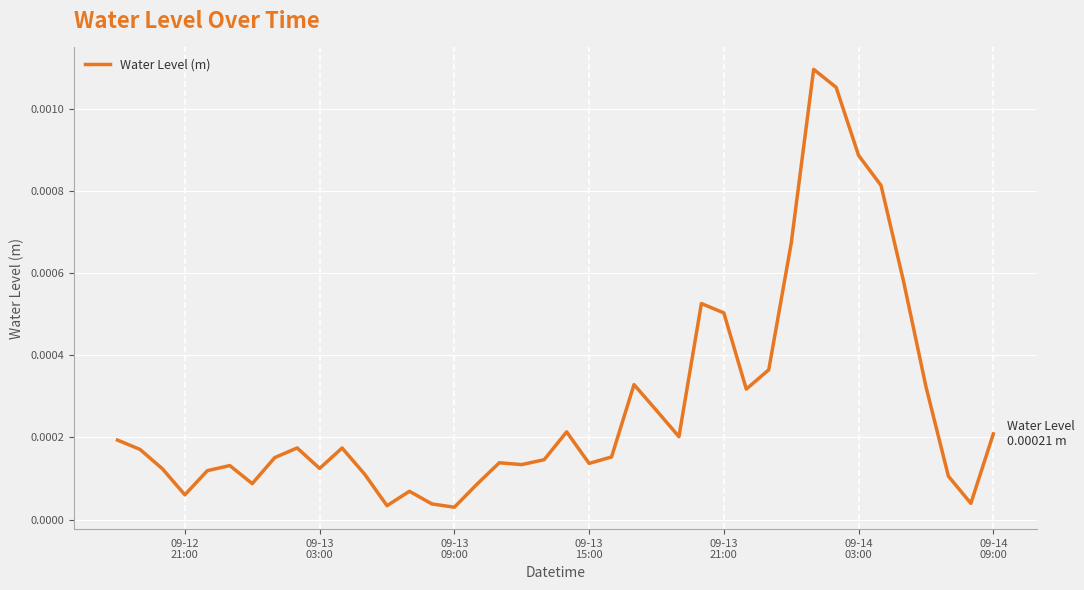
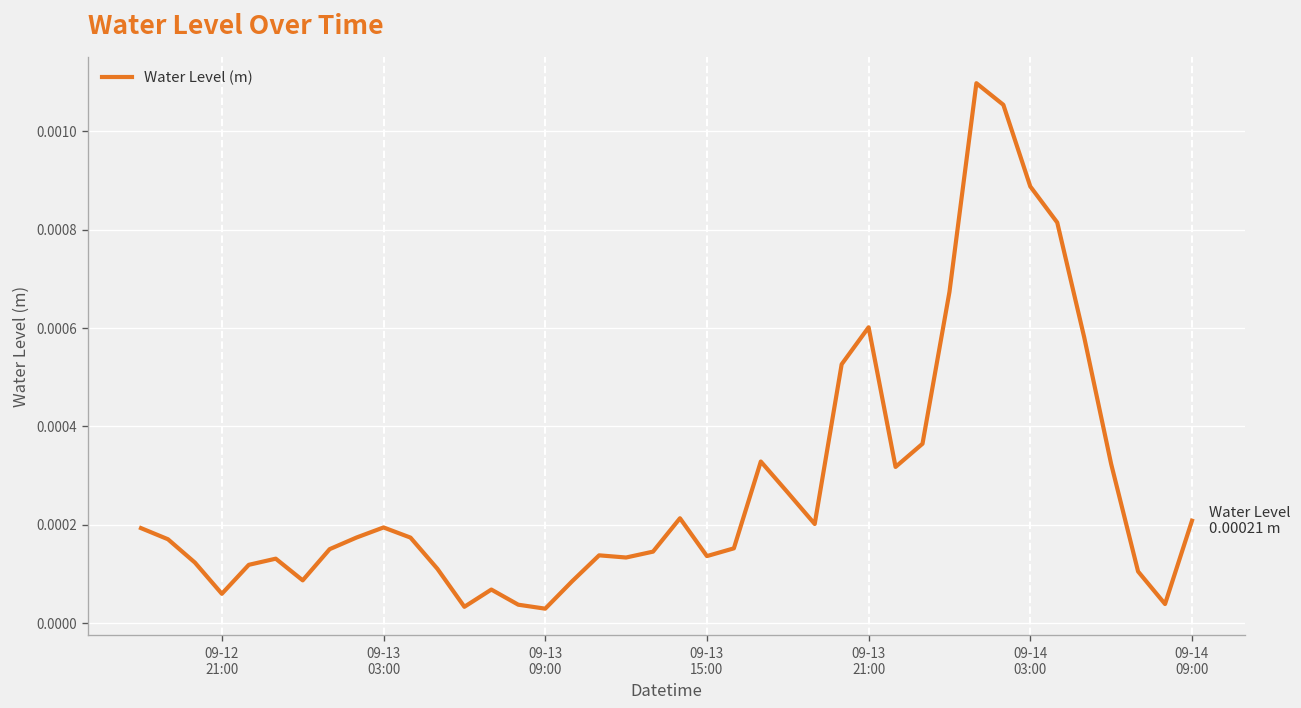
09-13 03:00: 0.00012 -> 0.00019
09-13 21:00: 0.00050 -> 0.00060
